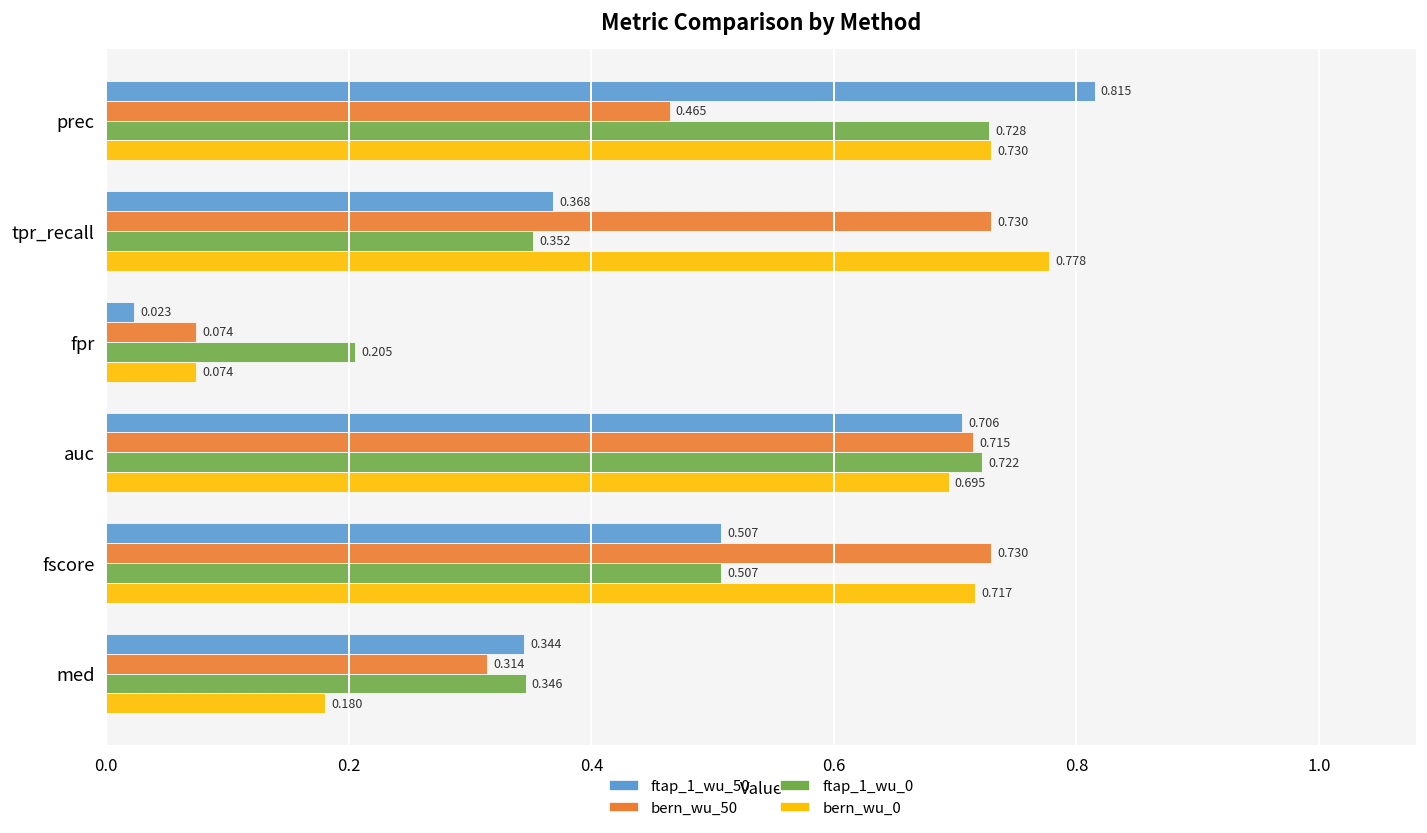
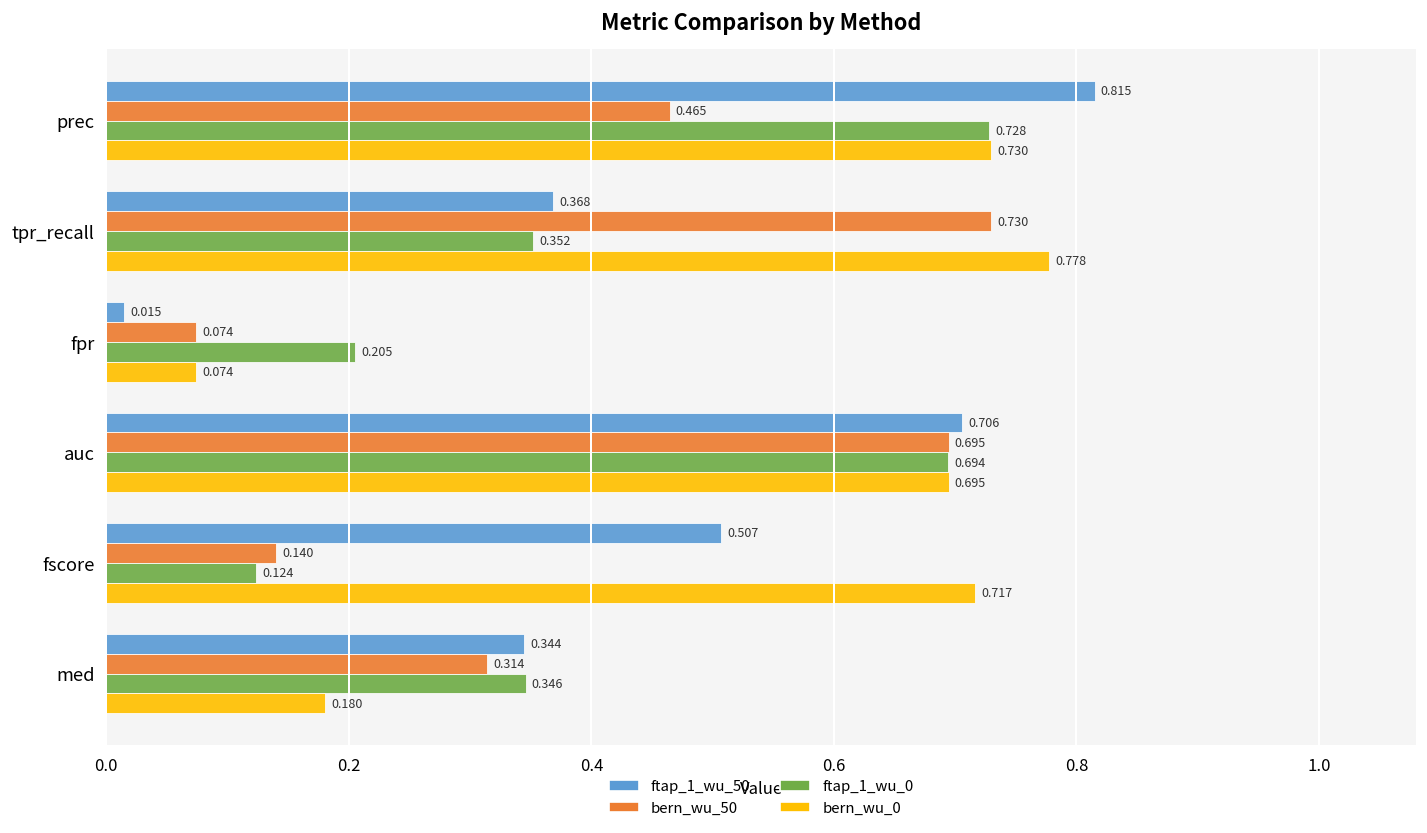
ftap_1_wu_50, fpr: 0.023 -> 0.015
bern_wu_50, auc: 0.715 -> 0.695
ftap_1_wu_0, auc: 0.722 -> 0.694
bern_wu_50, fscore: 0.730 -> 0.140
ftap_1_wu_0, fscore: 0.507 -> 0.124
